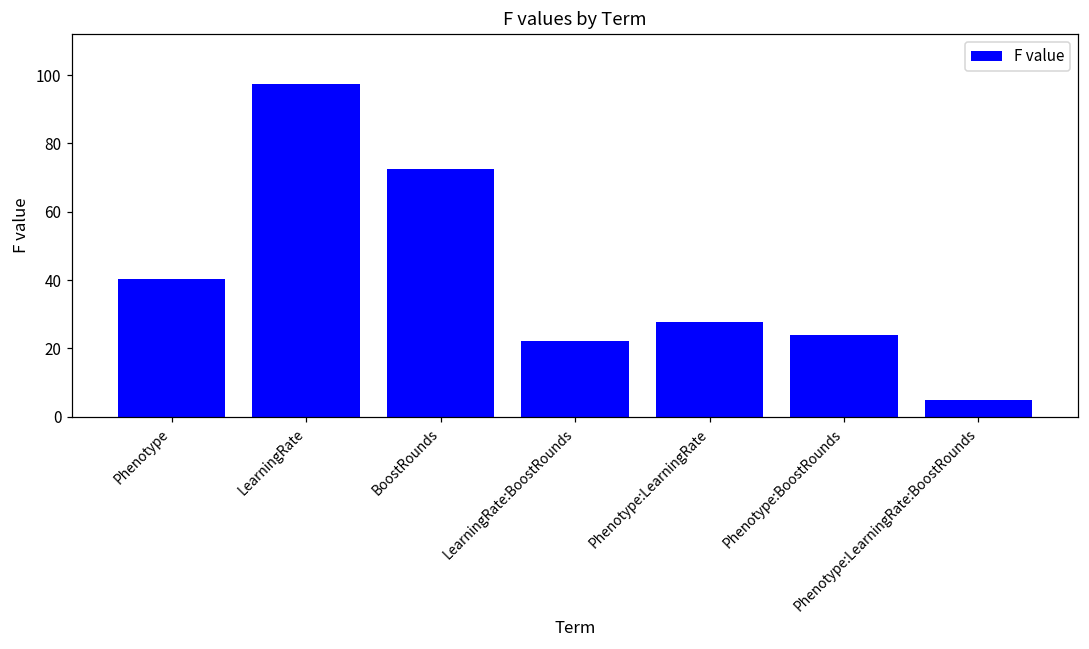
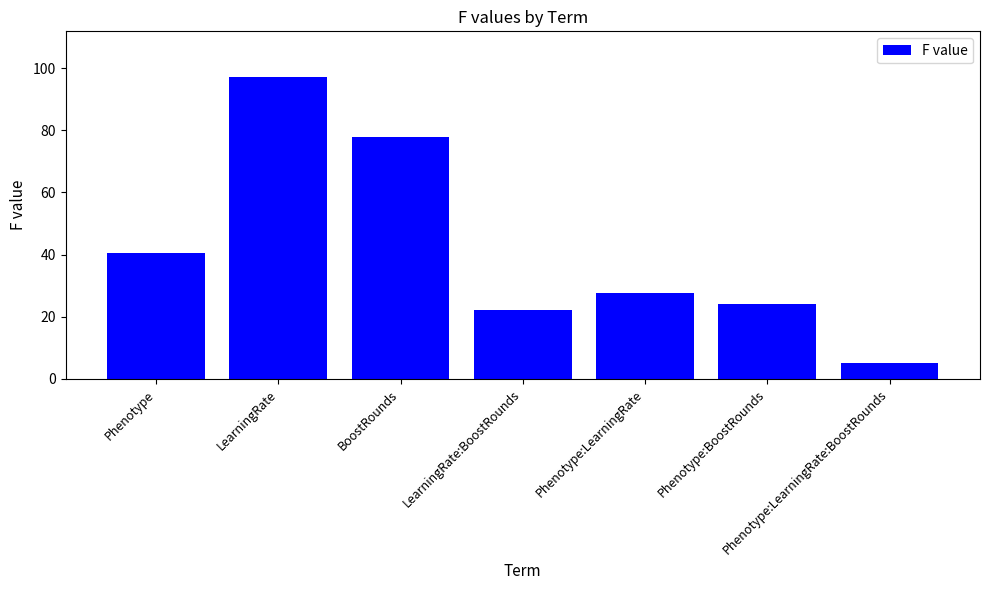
BoostRounds: 72 -> 78
